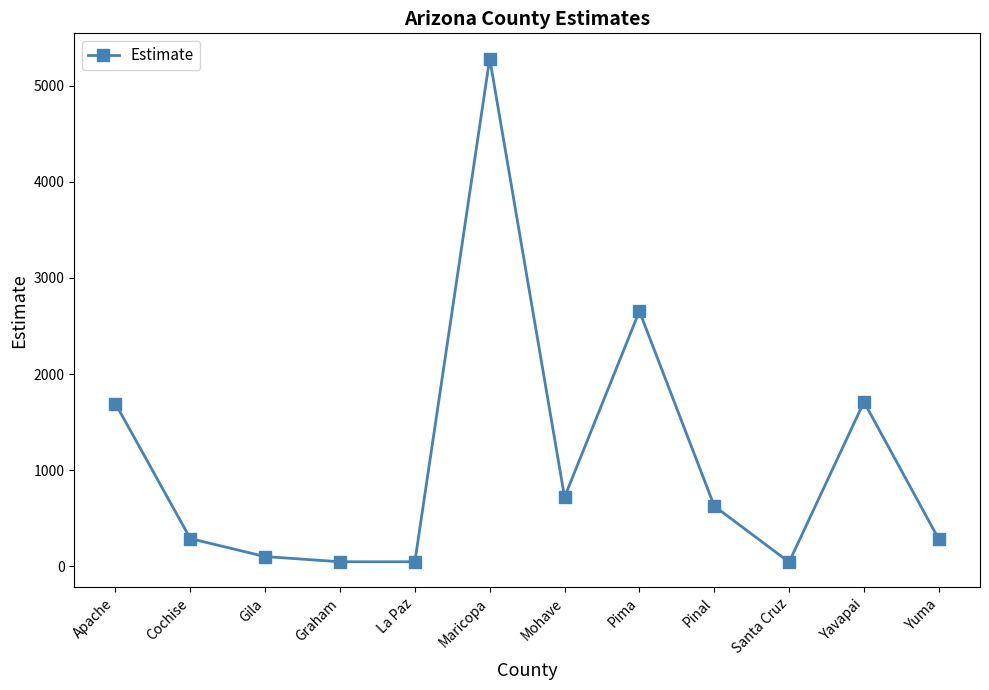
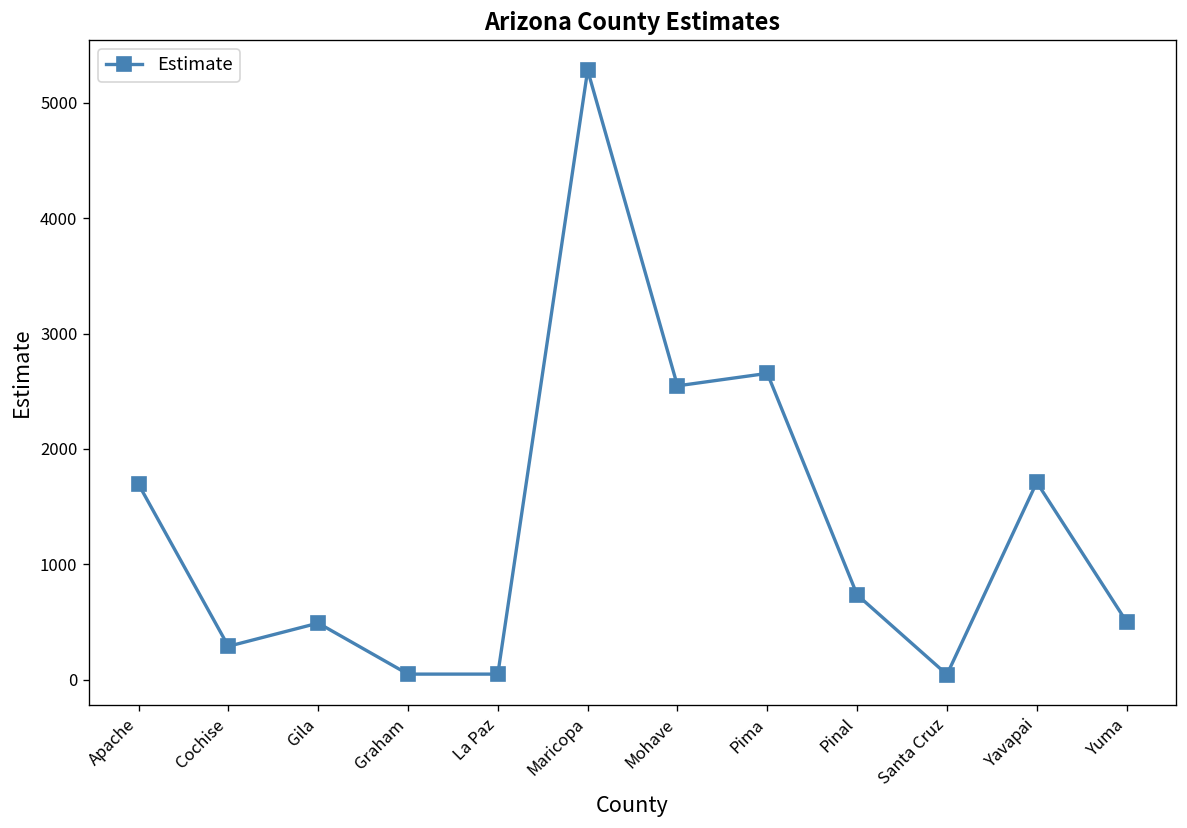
Gila: 100 -> 500
Mohave: 700 -> 2500
Pinal: 600 -> 700
Yuma: 300 -> 500
